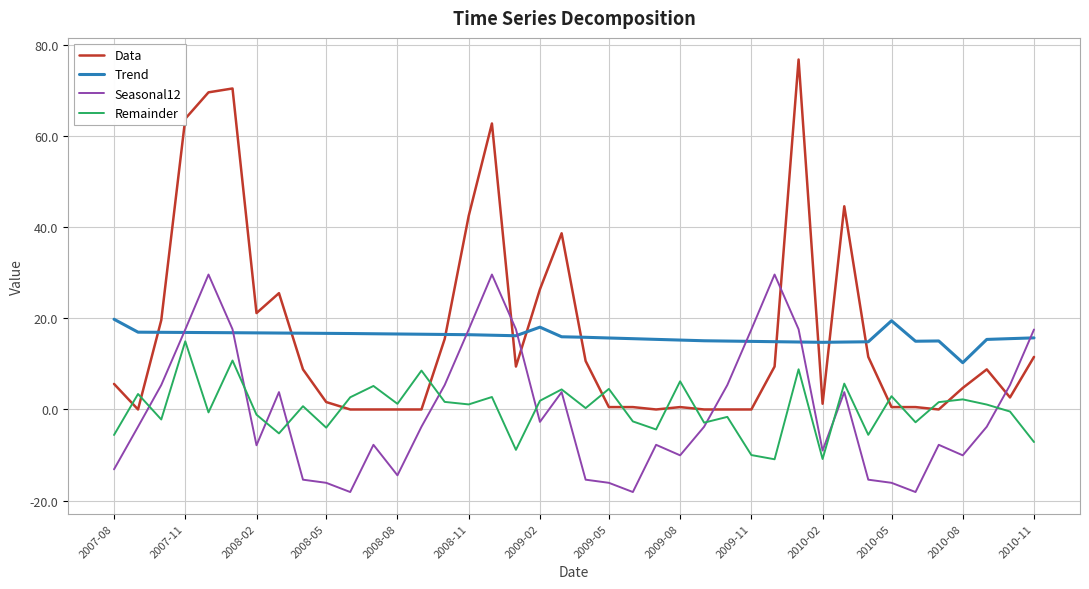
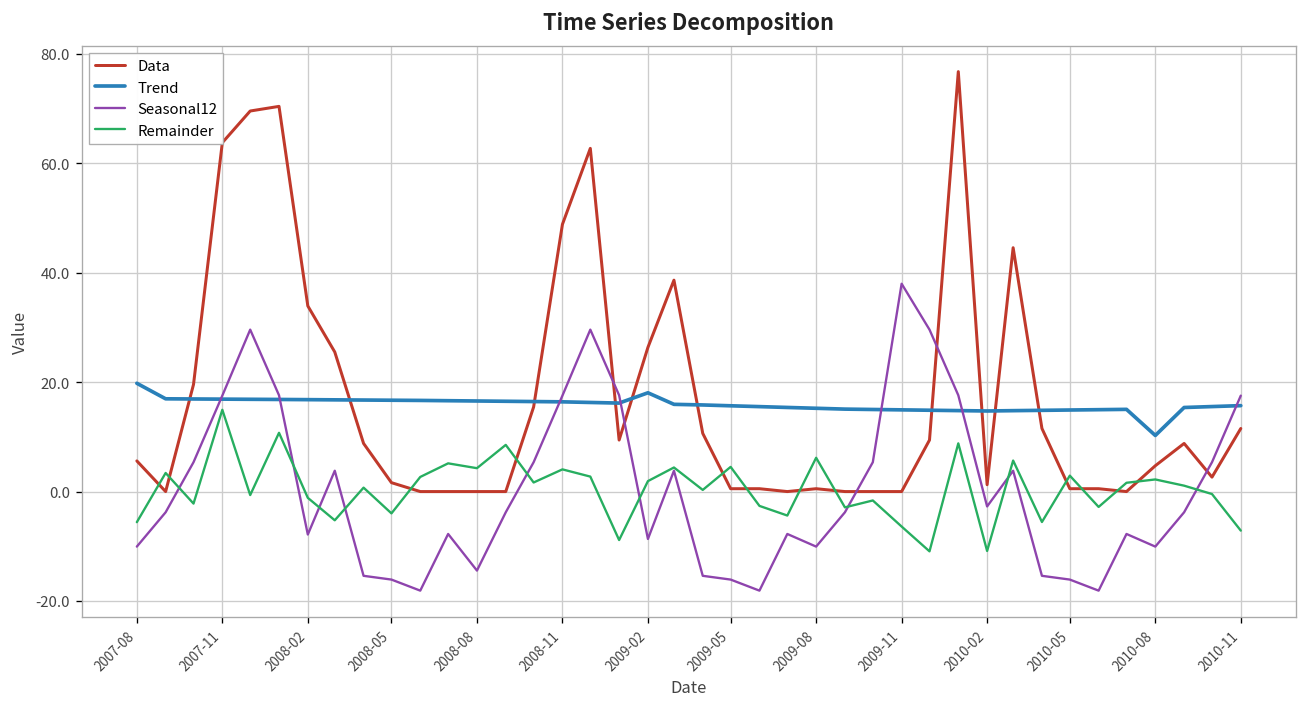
Seasonal12, 2007-08: -13 -> -10
Data, 2008-02: 21 -> 34
Remainder, 2008-08: 1 -> 4
Data, 2008-11: 42 -> 49
Remainder, 2008-11: 1 -> 4
Seasonal12, 2009-02: -3 -> -9
Seasonal12, 2009-11: 18 -> 38
Remainder, 2009-11: -10 -> -6
Seasonal12, 2010-02: -9 -> -3
Trend, 2010-05: 19 -> 15
